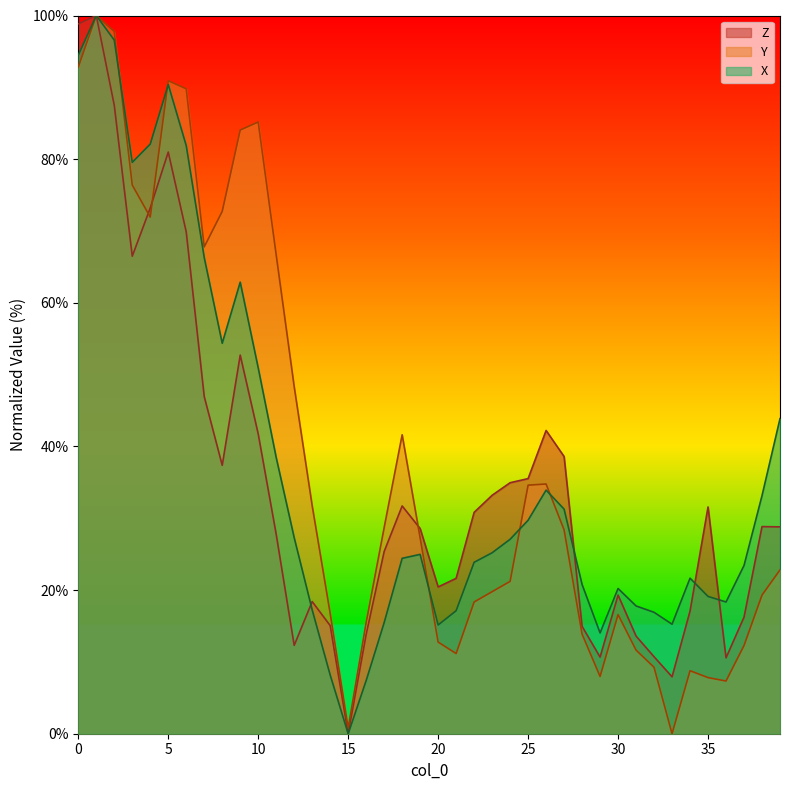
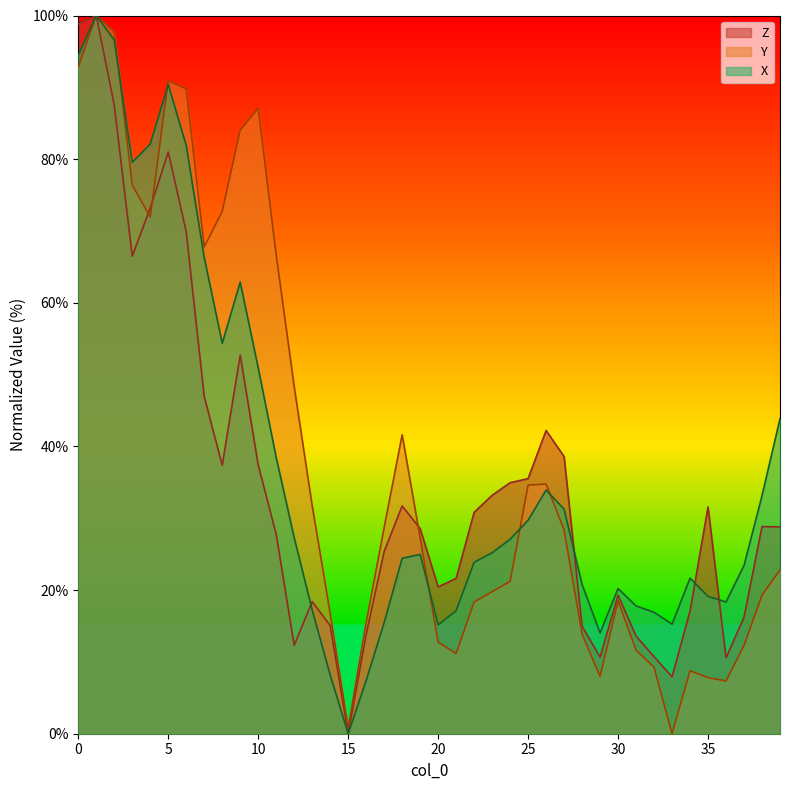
Z, 10: 42% -> 37%
Y, 10: 85% -> 87%
Y, 30: 17% -> 19%
